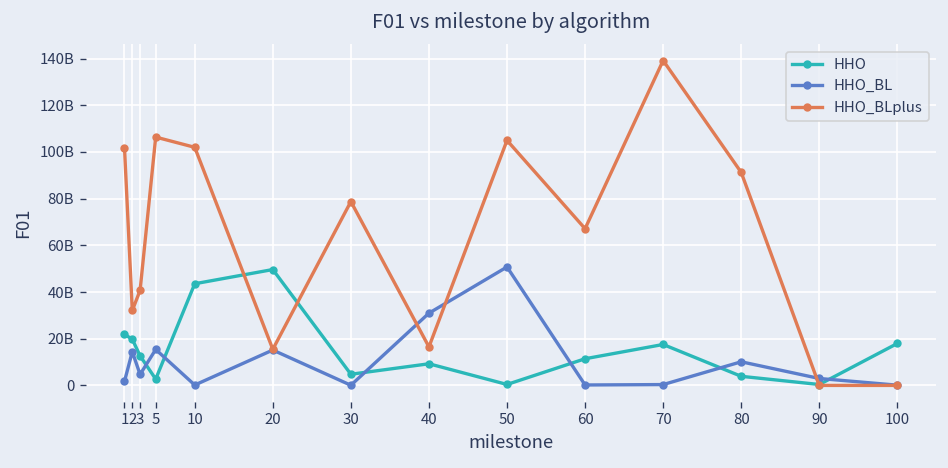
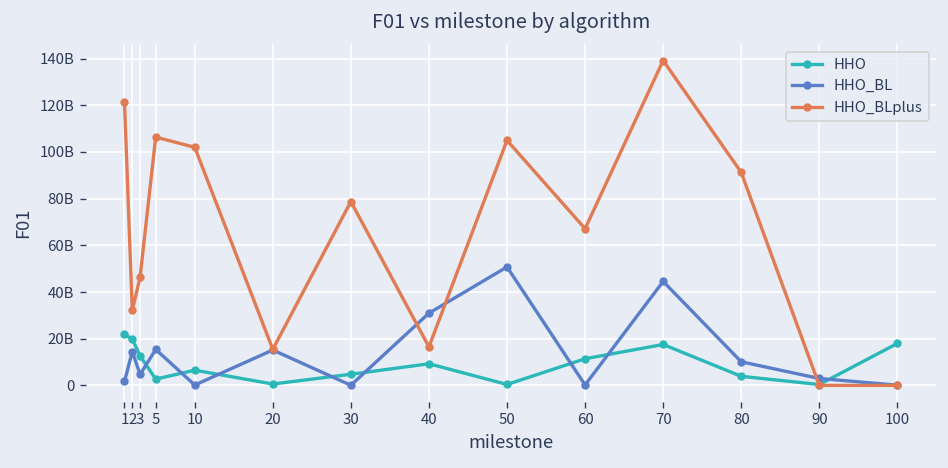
HHO_BLplus, 1: 102000000000 -> 122000000000
HHO_BLplus, 3: 41000000000 -> 46000000000
HHO, 10: 44000000000 -> 7000000000
HHO, 20: 50000000000 -> 1000000000
HHO_BL, 70: 0 -> 45000000000
